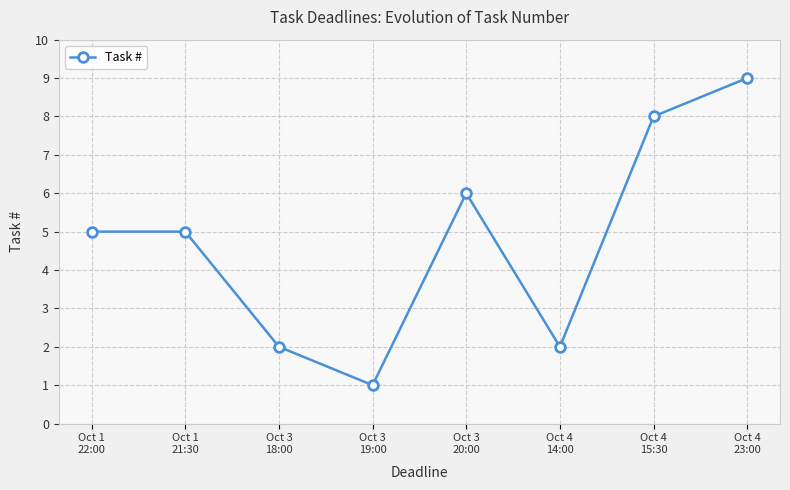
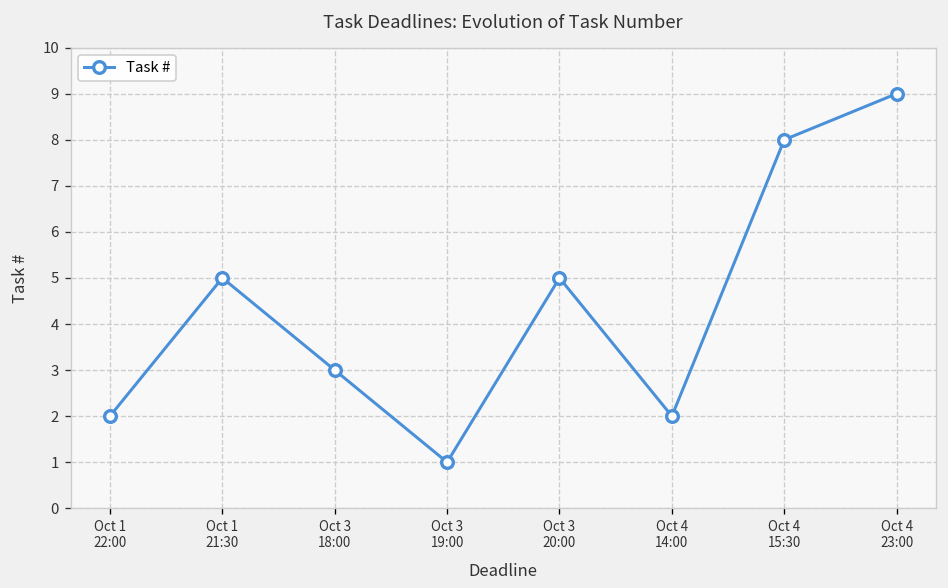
Oct 1 22:00: 5 -> 2
Oct 3 18:00: 2 -> 3
Oct 3 20:00: 6 -> 5
